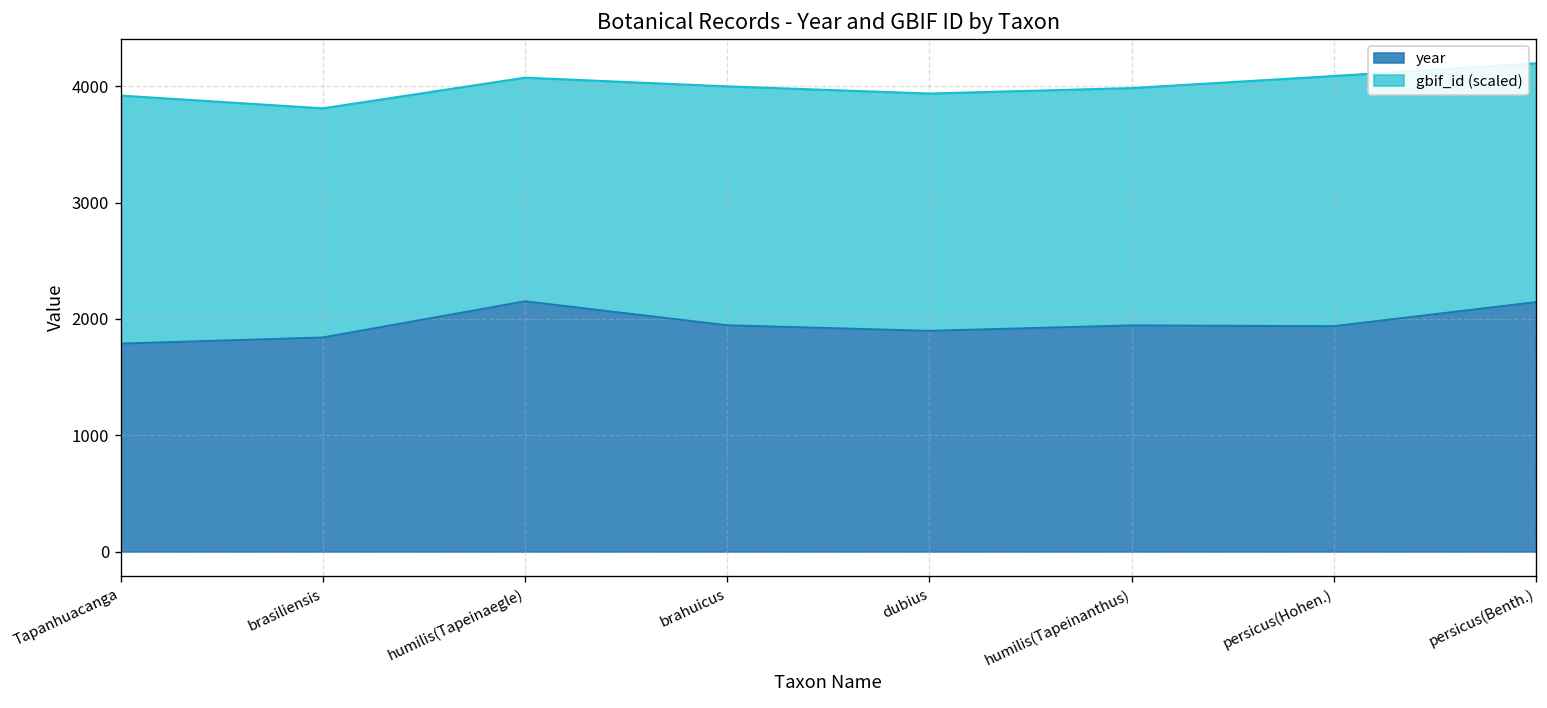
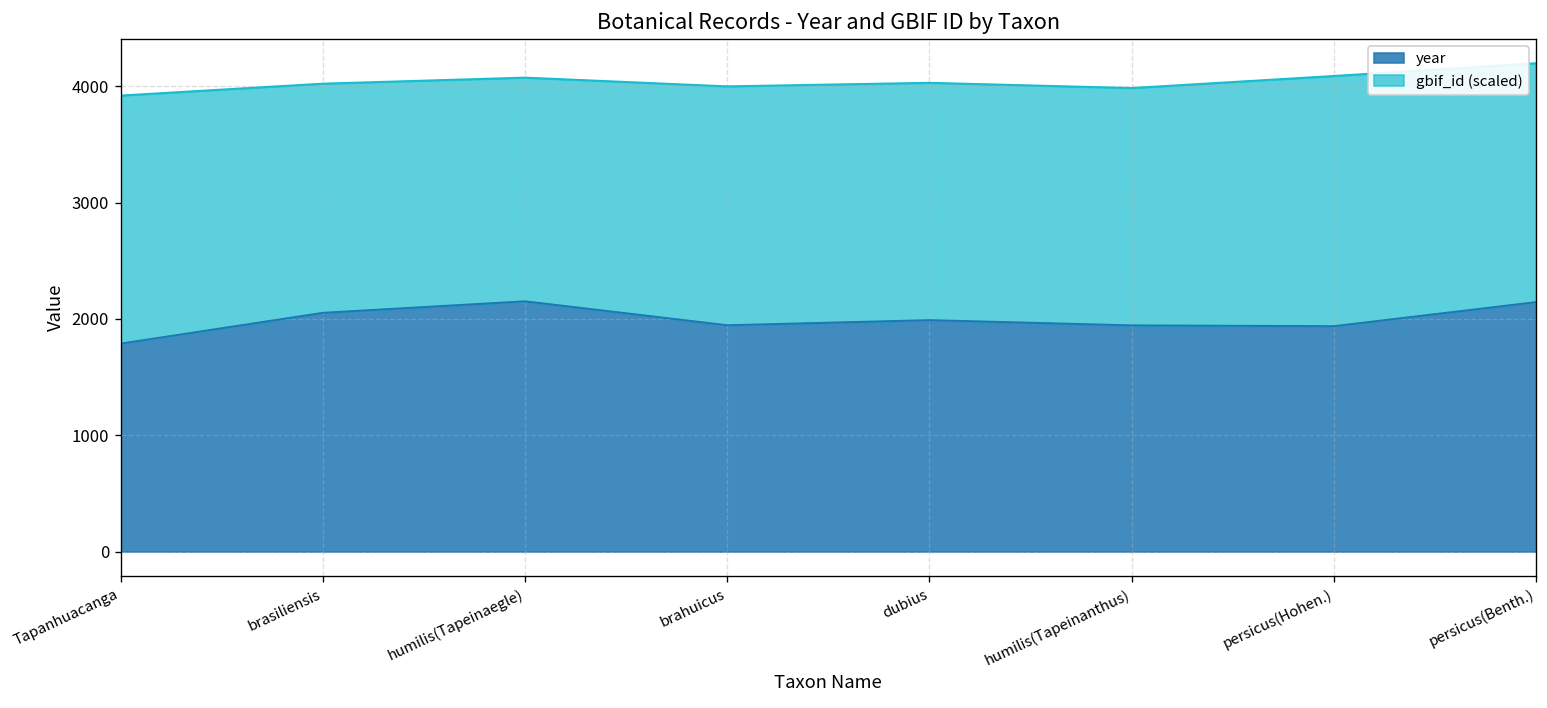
year, brasiliensis: 1800 -> 2100
year, dubius: 1900 -> 2000
